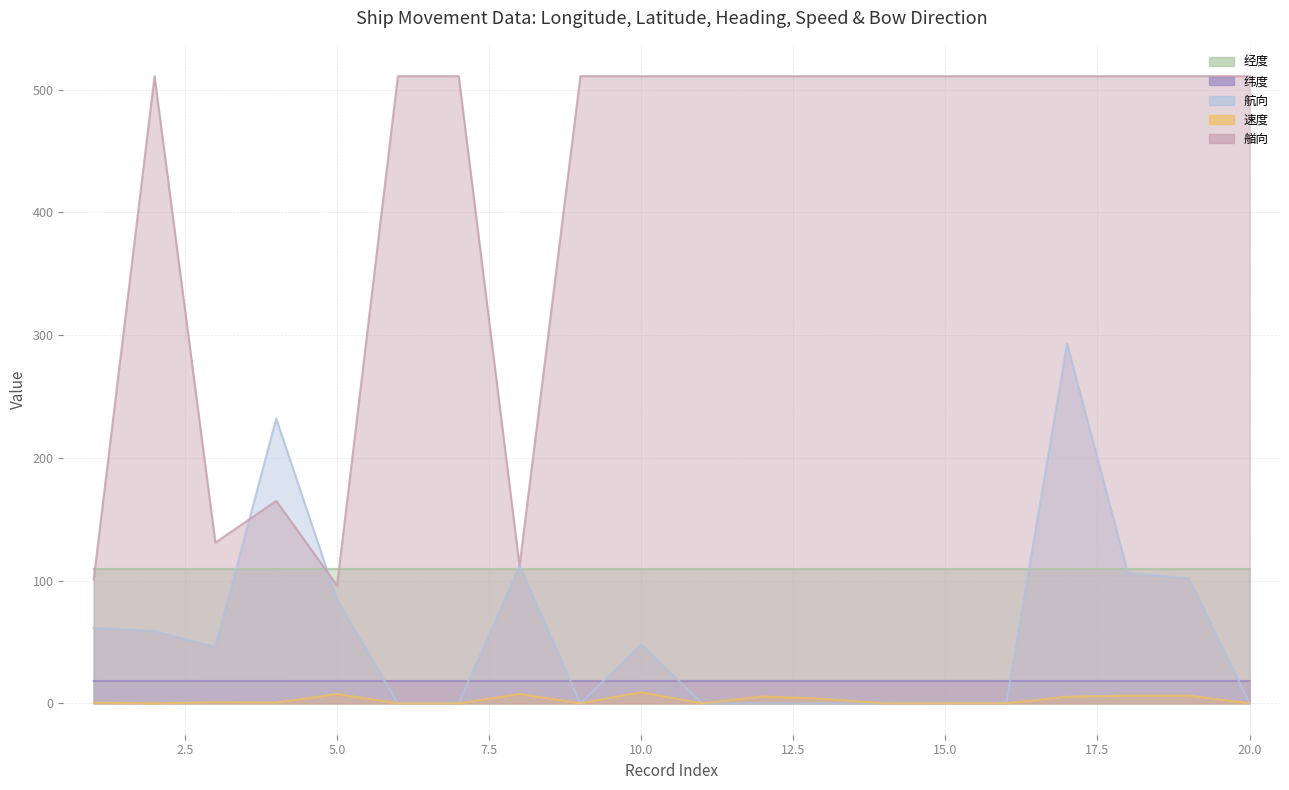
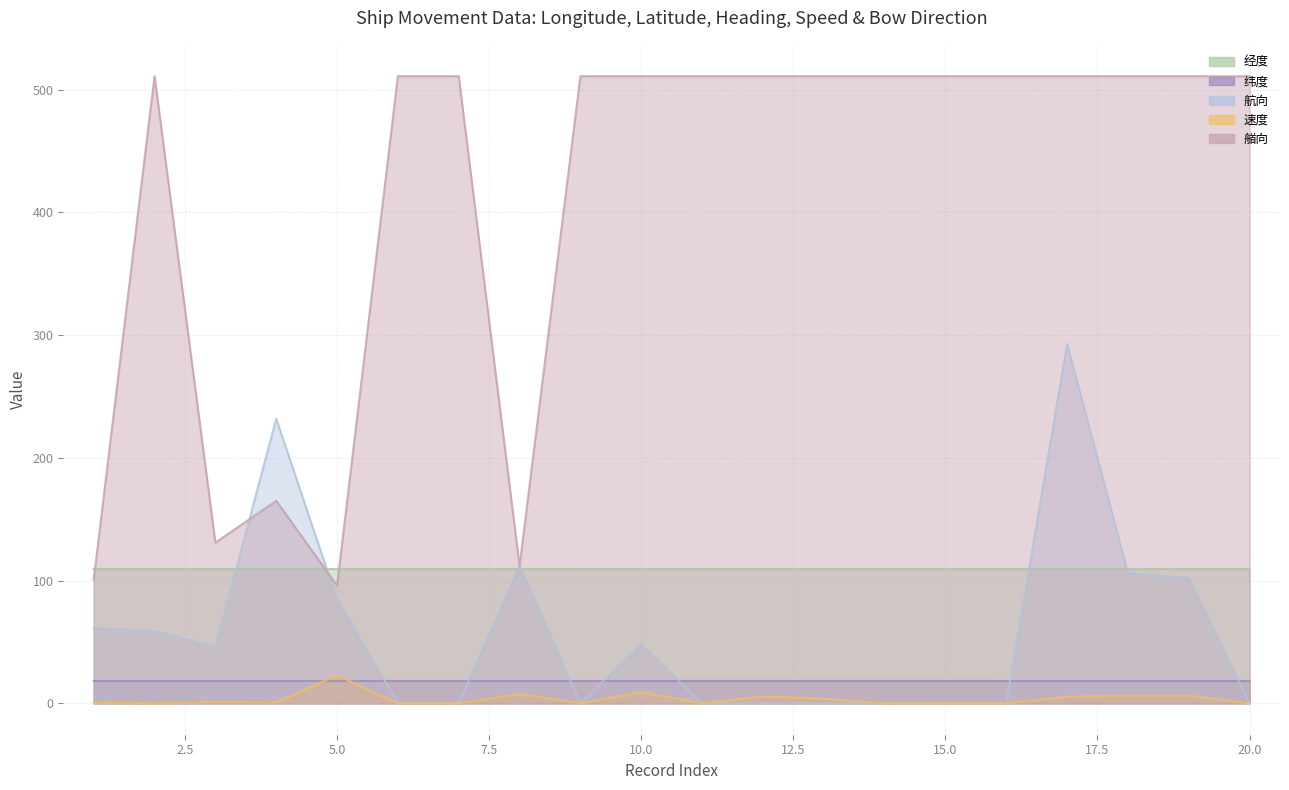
速度, 5.0: 8 -> 23
